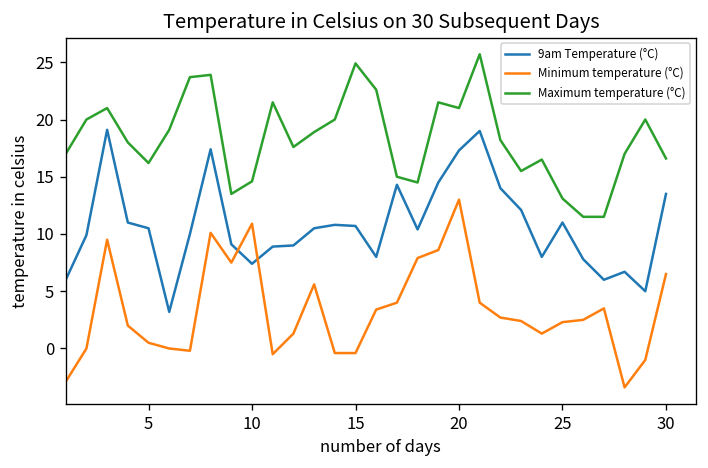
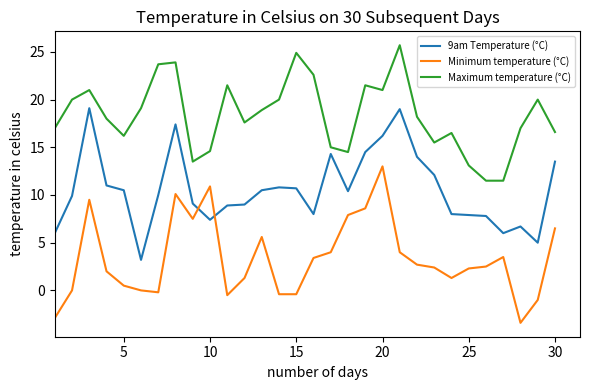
9am Temperature (°C), 20: 17 -> 16
9am Temperature (°C), 25: 11 -> 8
